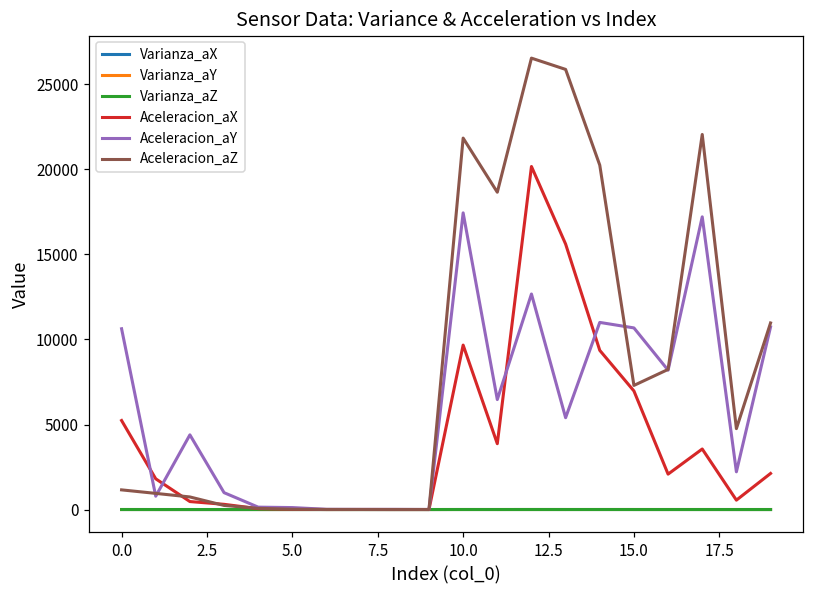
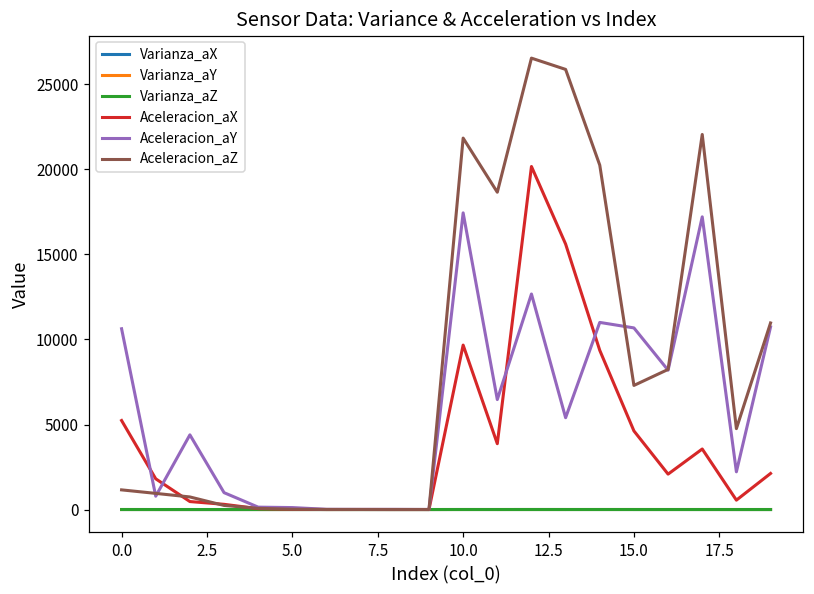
Aceleracion_aX, 15.0: 7000 -> 4600
